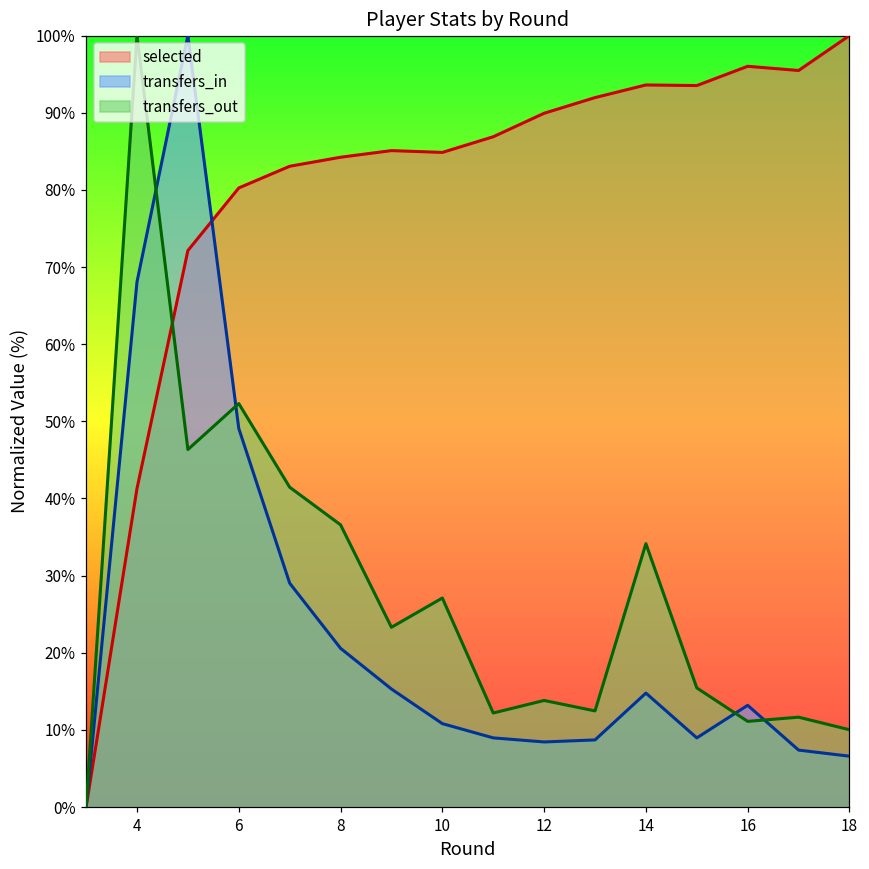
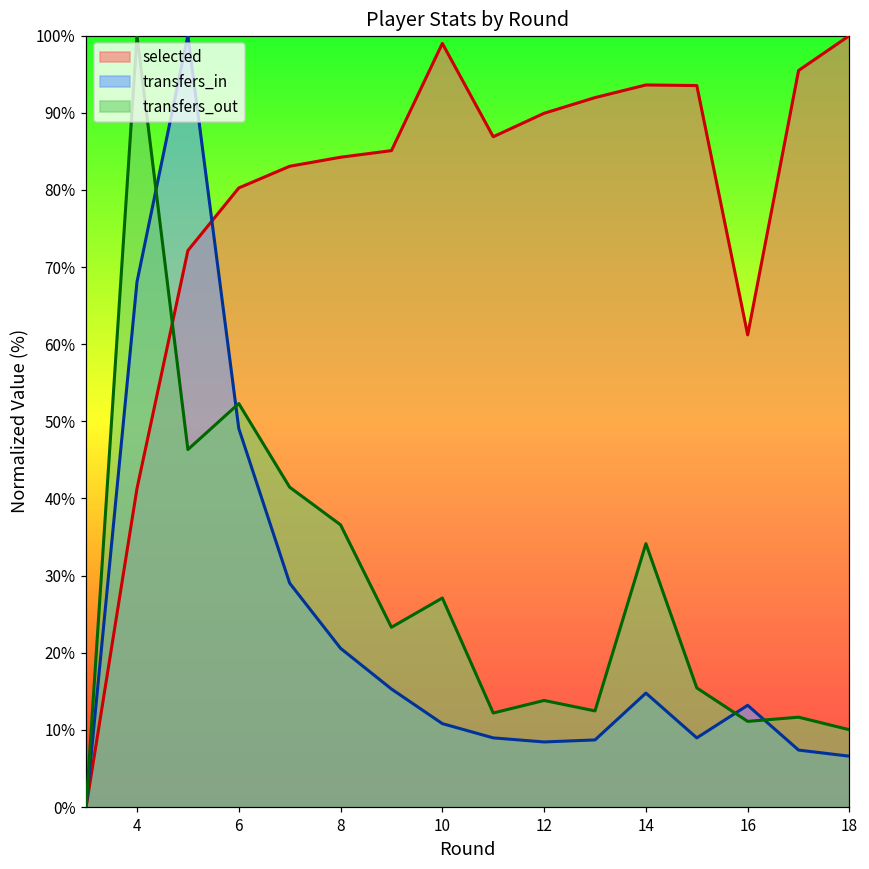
selected, 10: 85% -> 99%
selected, 16: 96% -> 61%
